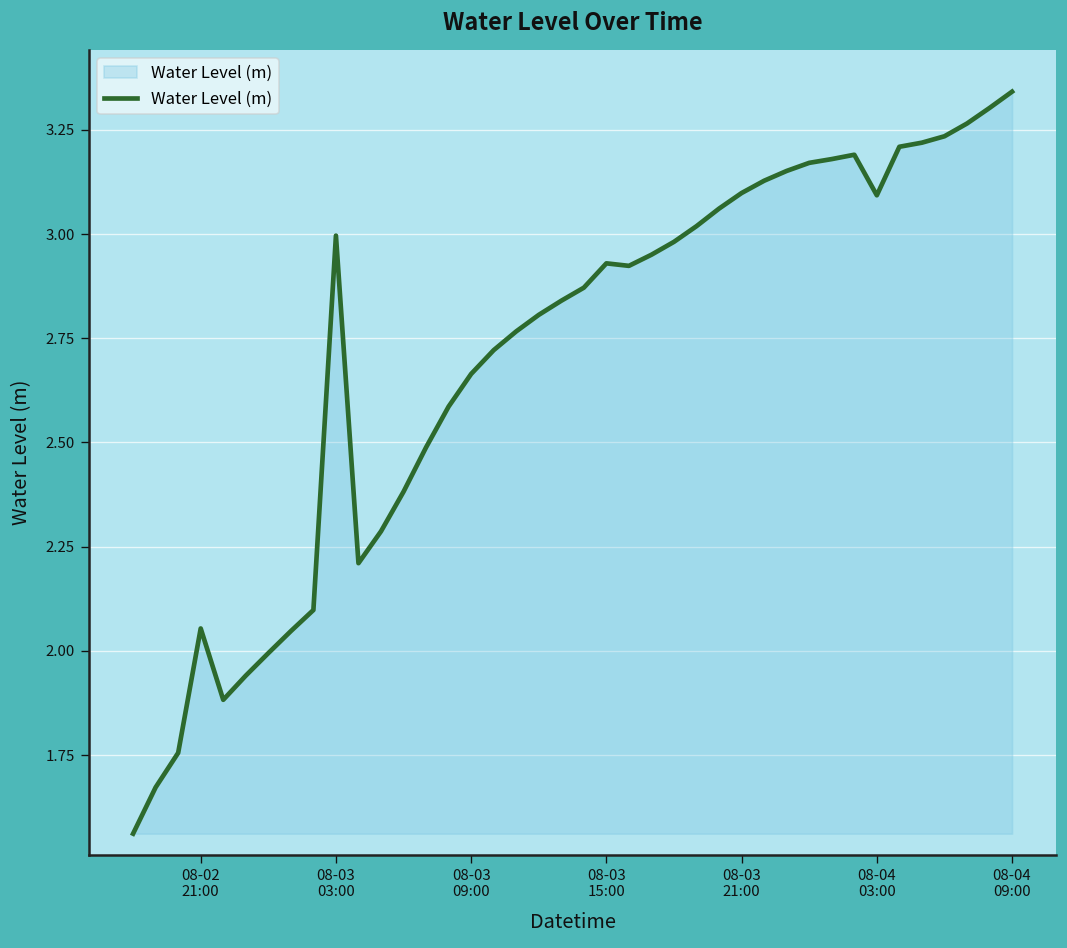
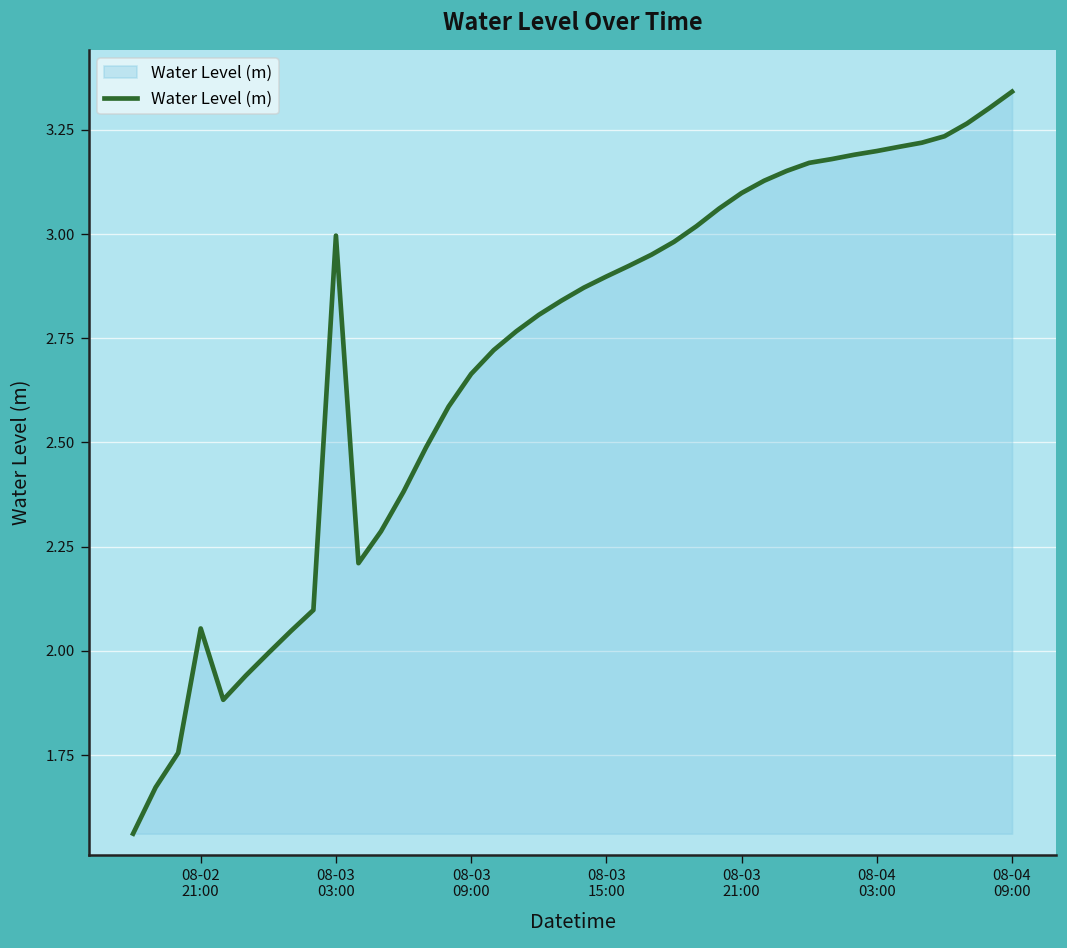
08-03 15:00: 2.93 -> 2.90
08-04 03:00: 3.09 -> 3.20
